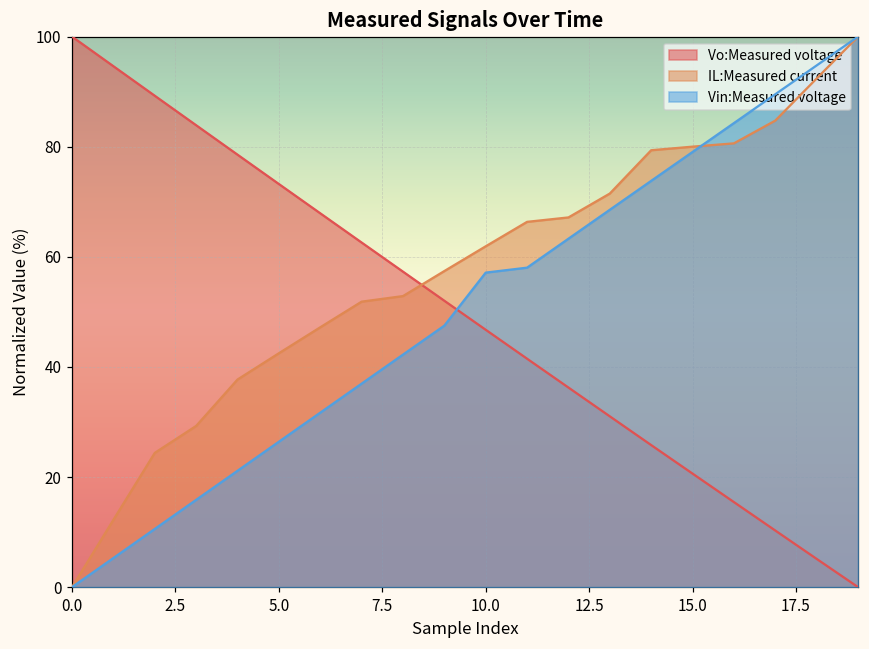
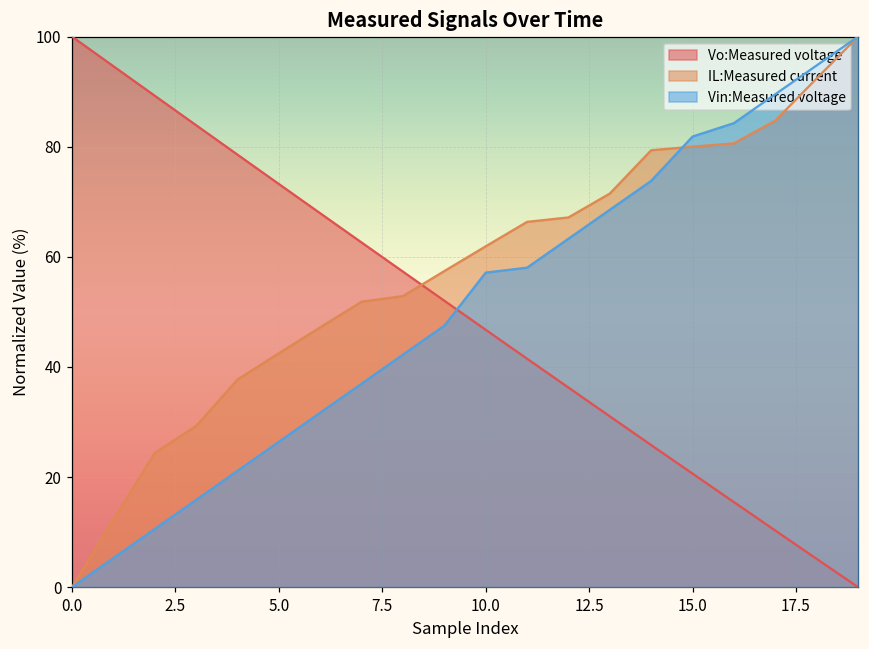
Vin:Measured voltage, 15.0: 79 -> 82
